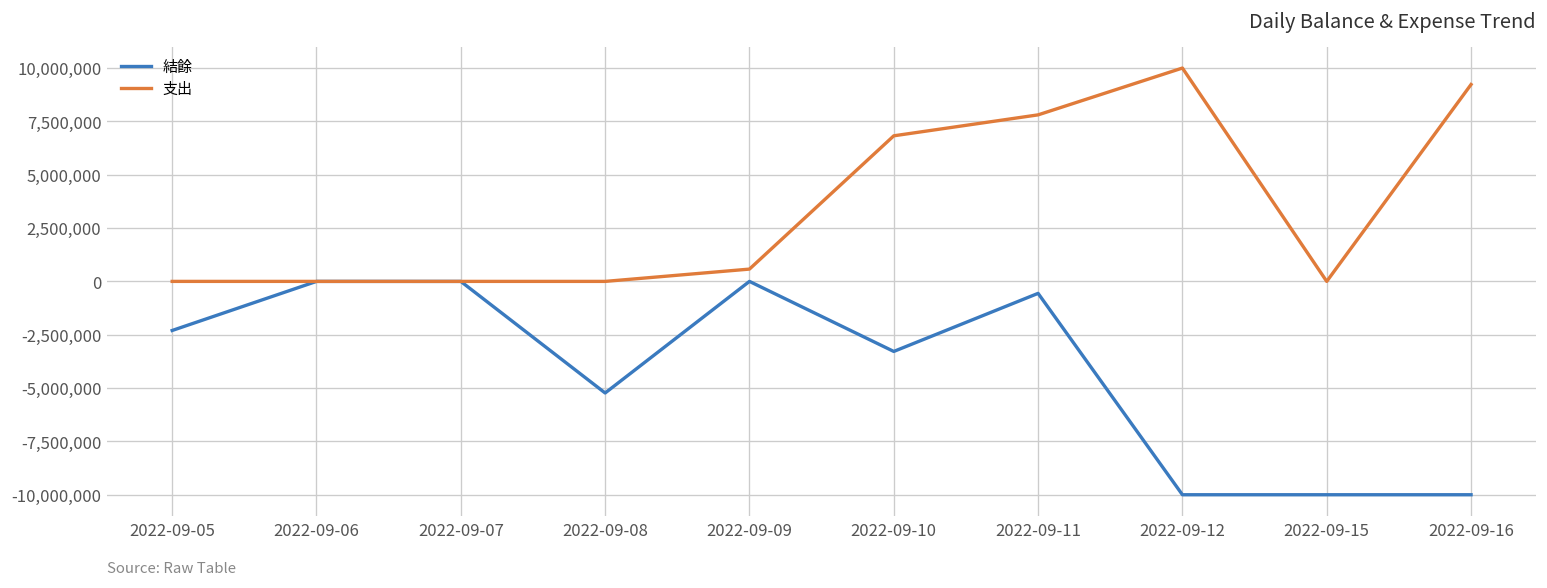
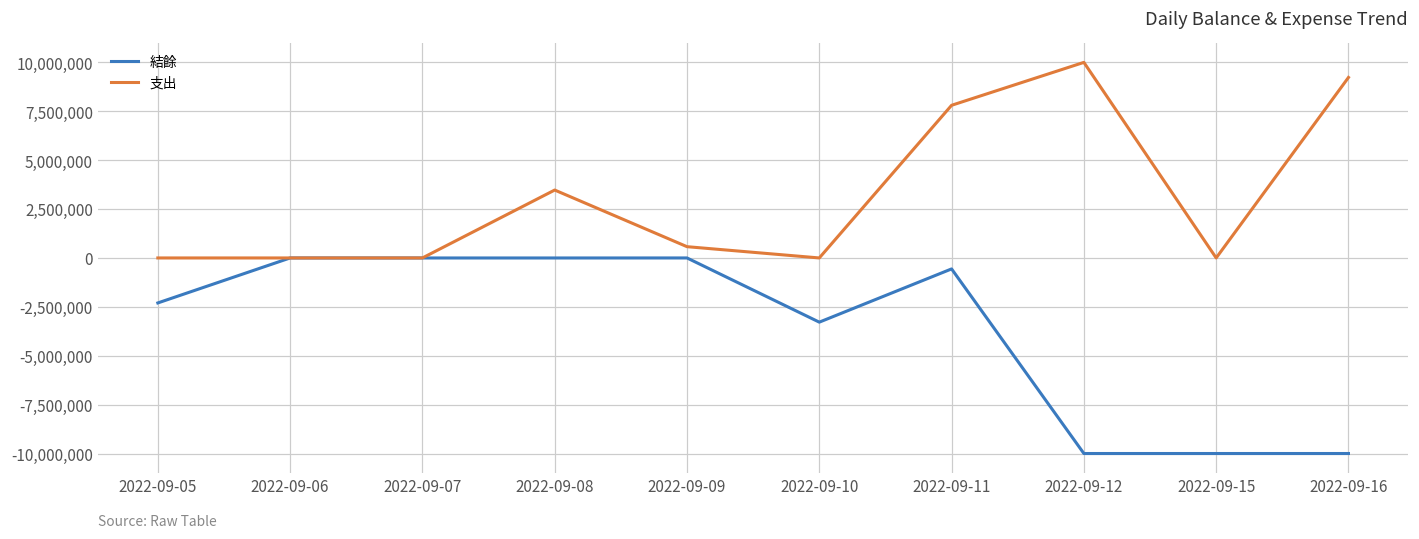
結餘, 2022-09-08: -5,200,000 -> 0
支出, 2022-09-08: 0 -> 3,500,000
支出, 2022-09-10: 6,800,000 -> 0
